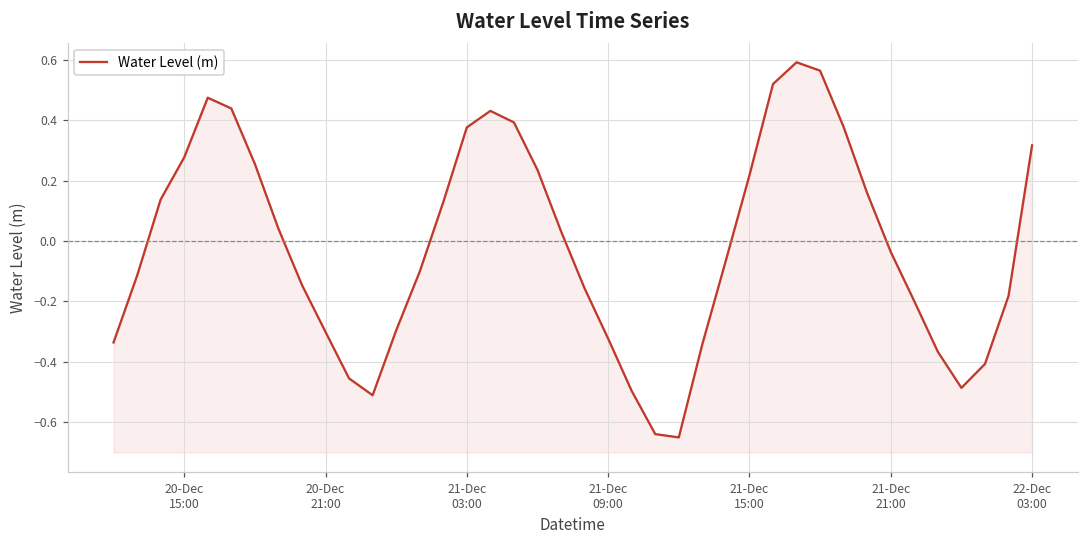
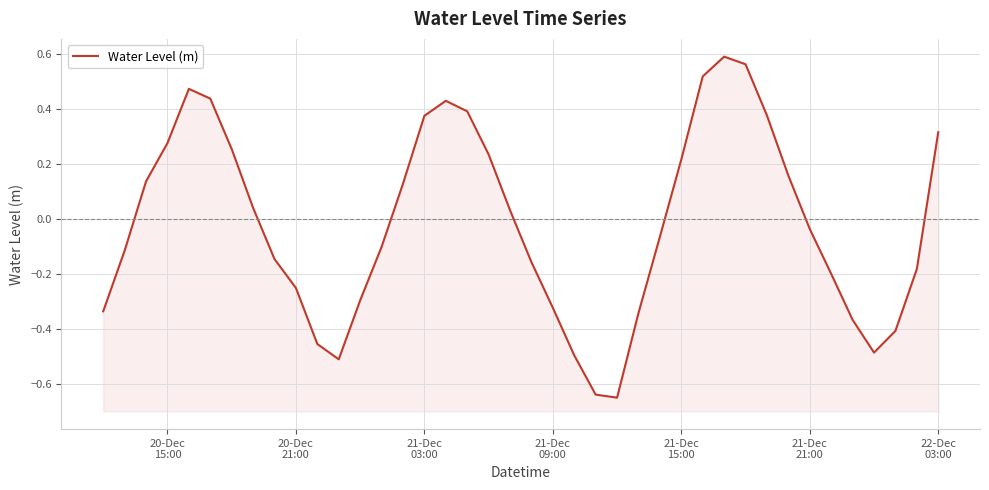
20-Dec 21:00: -0.30 -> -0.25
